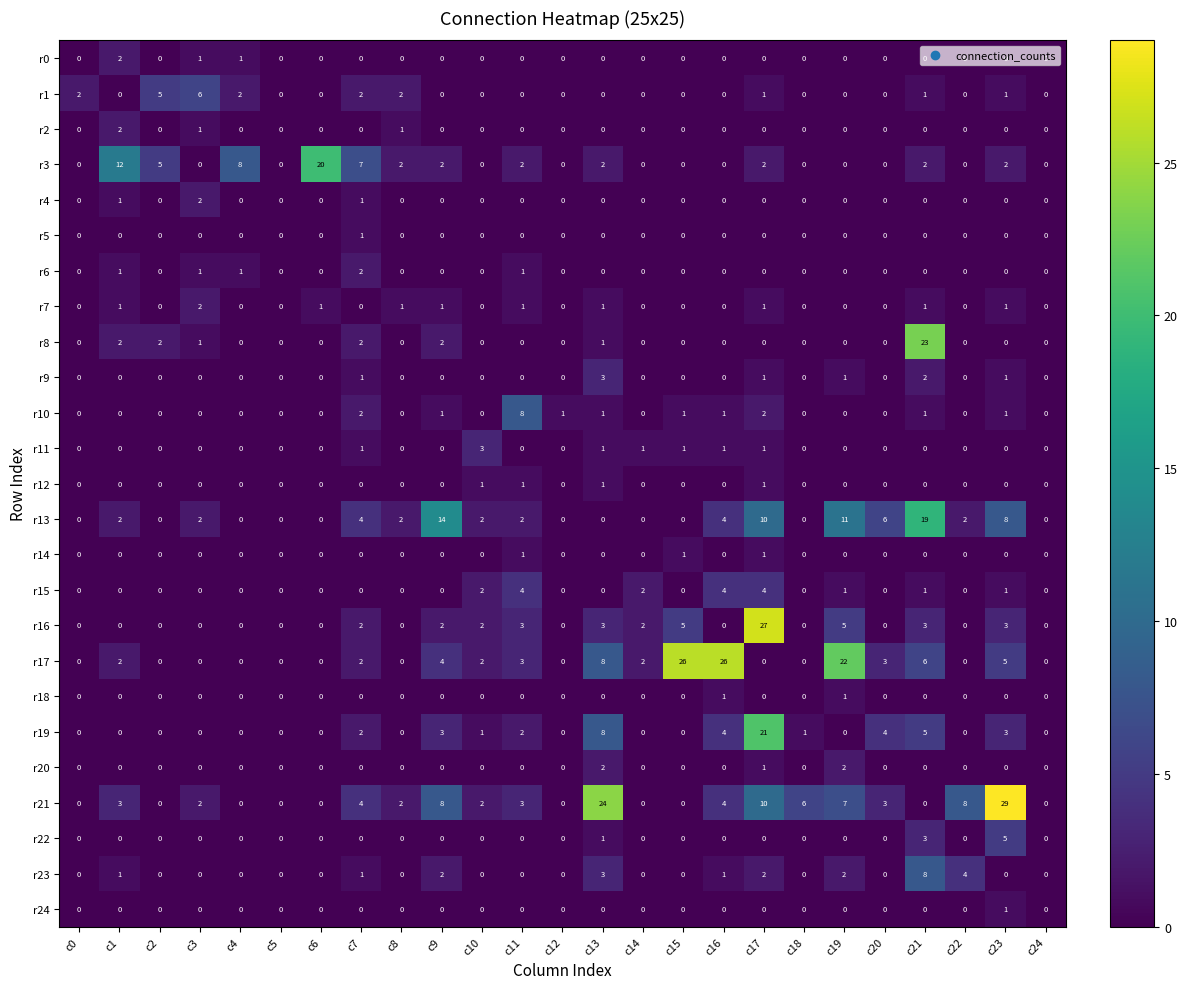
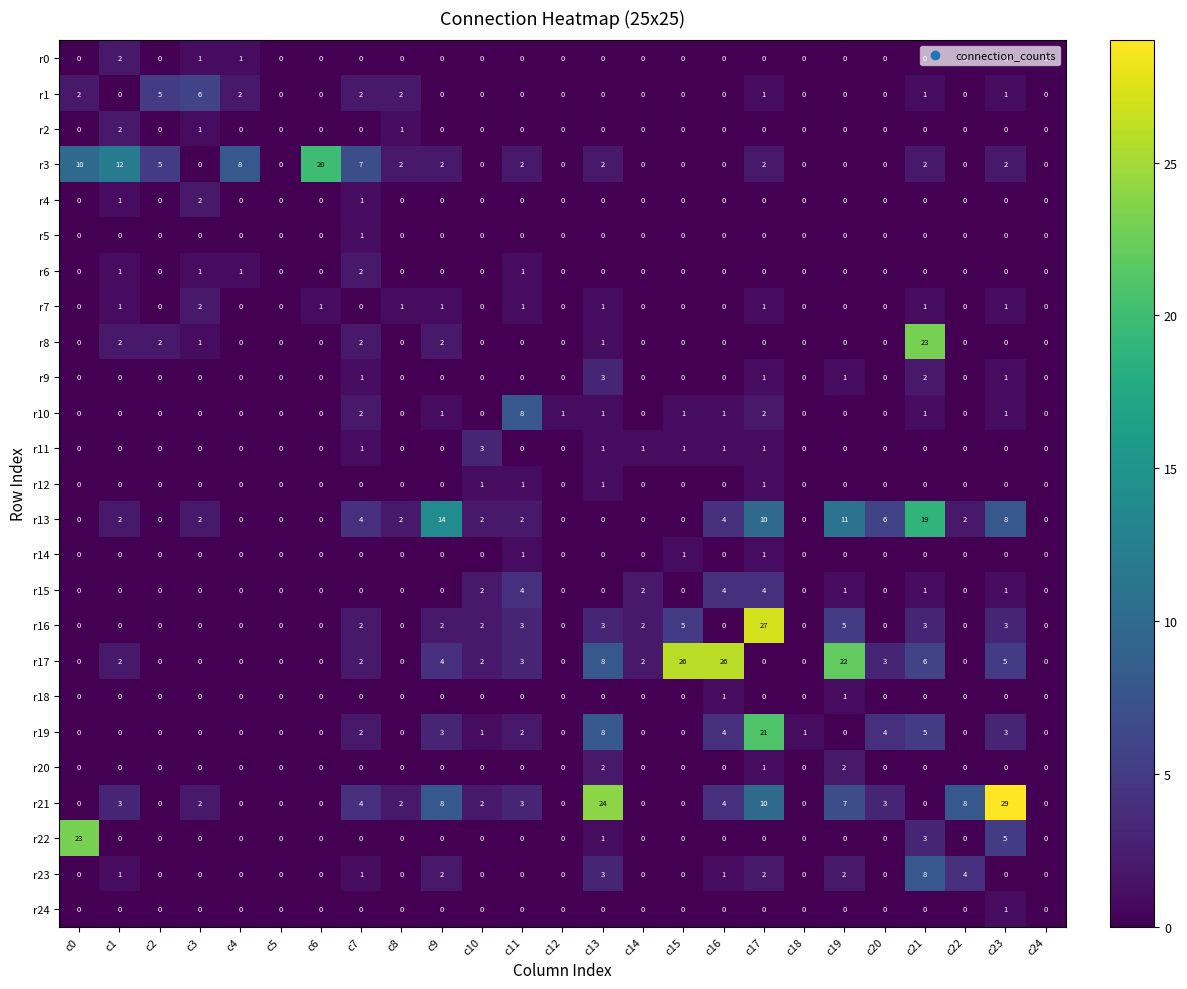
r3, c0: 0 -> 10
r21, c18: 6 -> 0
r22, c0: 0 -> 23
